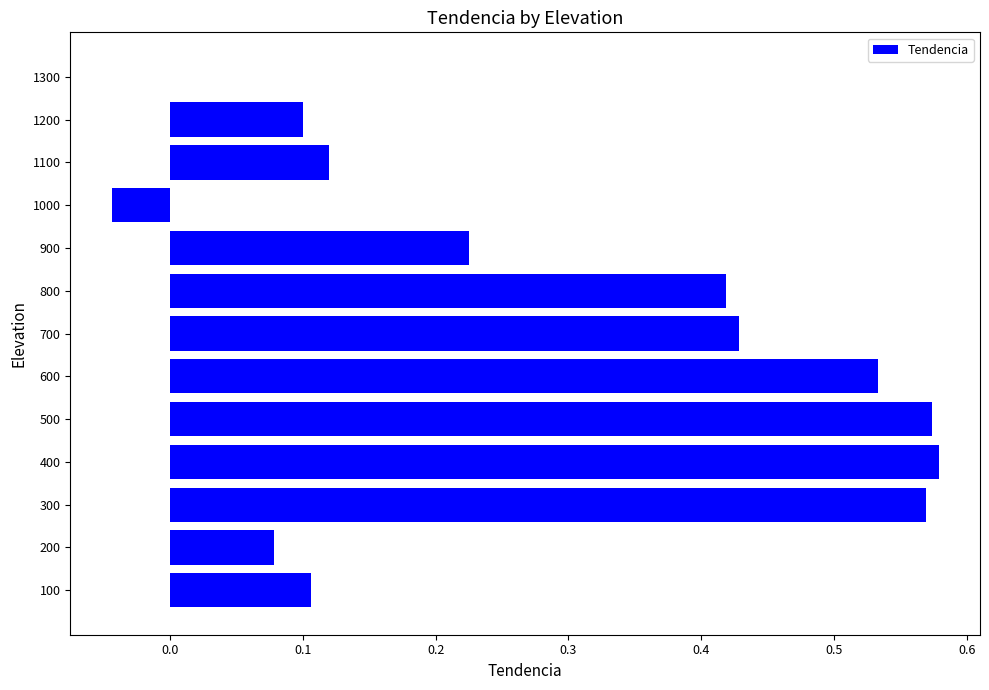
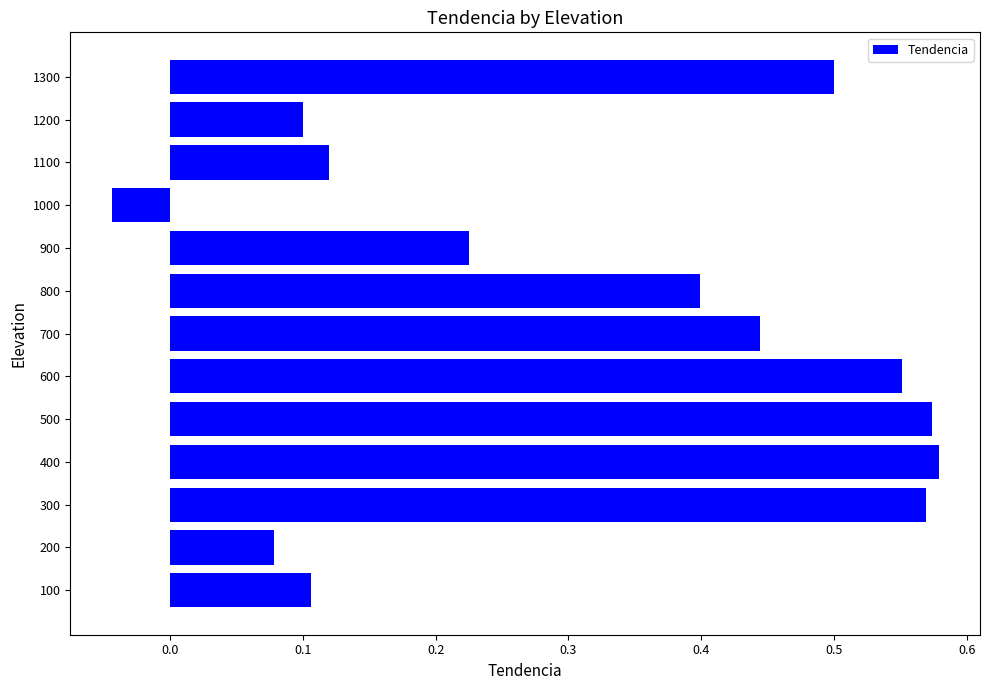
1300: 0.0 -> 0.5
800: 0.419 -> 0.399
700: 0.428 -> 0.444
600: 0.533 -> 0.552
